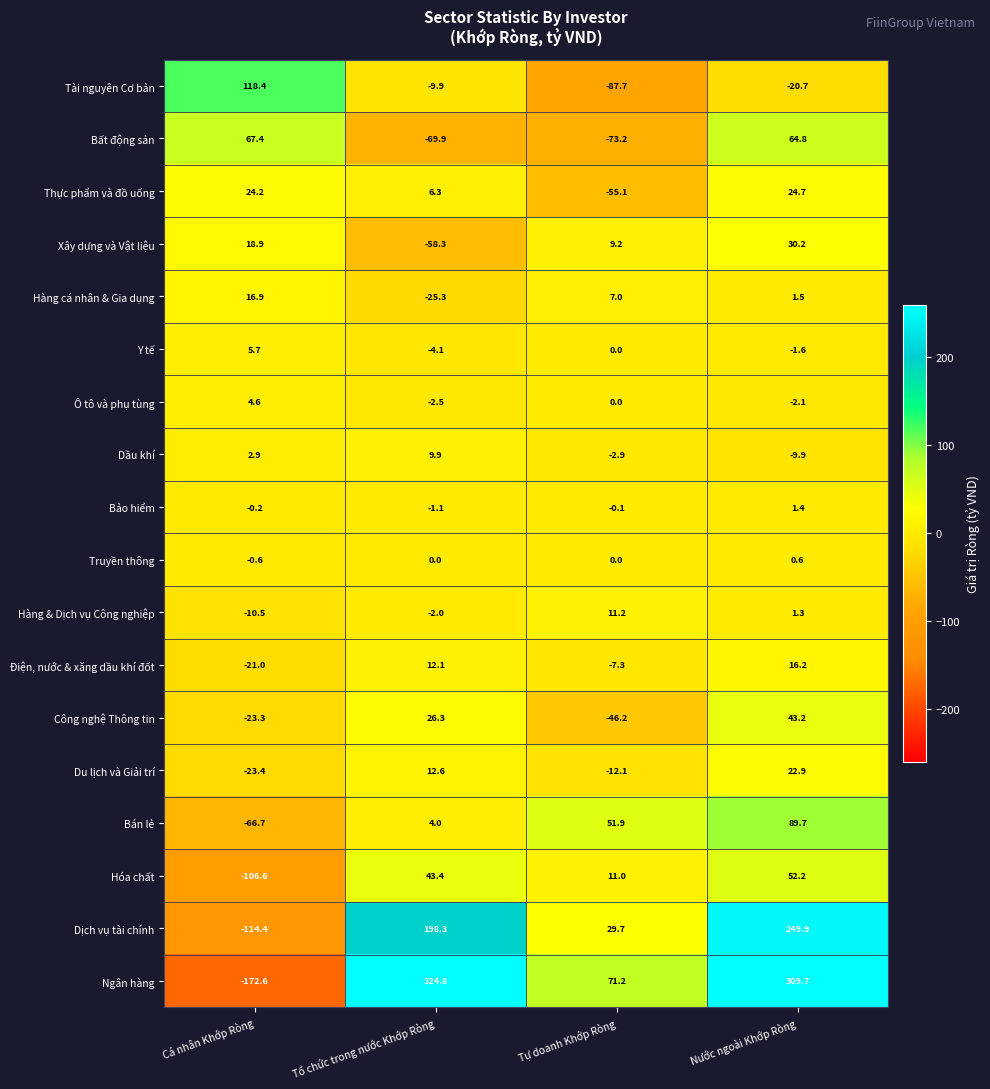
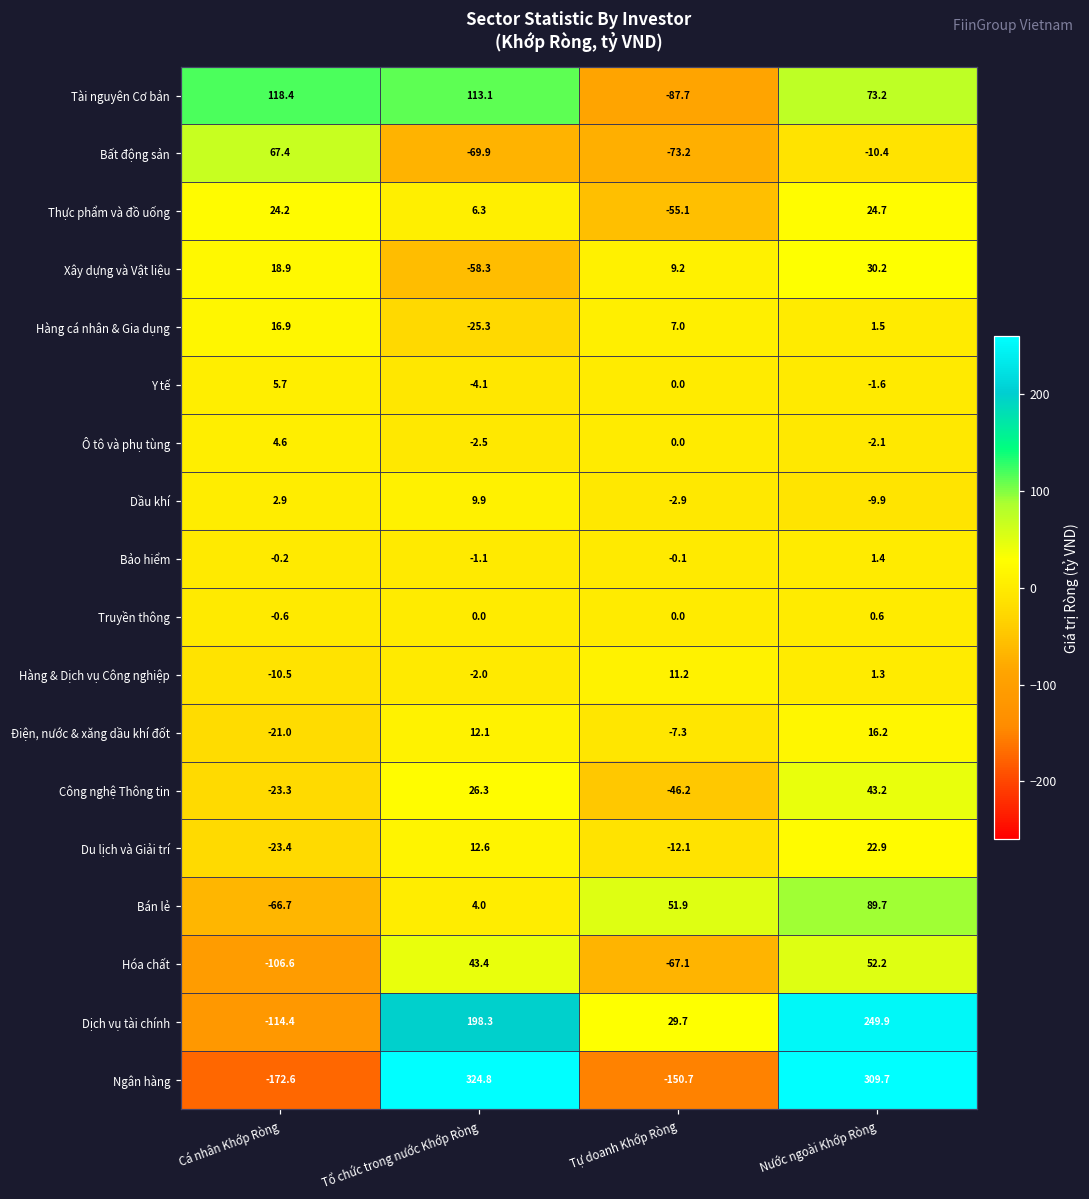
Tài nguyên Cơ bản, Tổ chức trong nước Khớp Ròng: -9.9 -> 113.1
Tài nguyên Cơ bản, Nước ngoài Khớp Ròng: -20.7 -> 73.2
Bất động sản, Nước ngoài Khớp Ròng: 64.8 -> -10.4
Hóa chất, Tự doanh Khớp Ròng: 11.0 -> -67.1
Ngân hàng, Tự doanh Khớp Ròng: 71.2 -> -150.7
